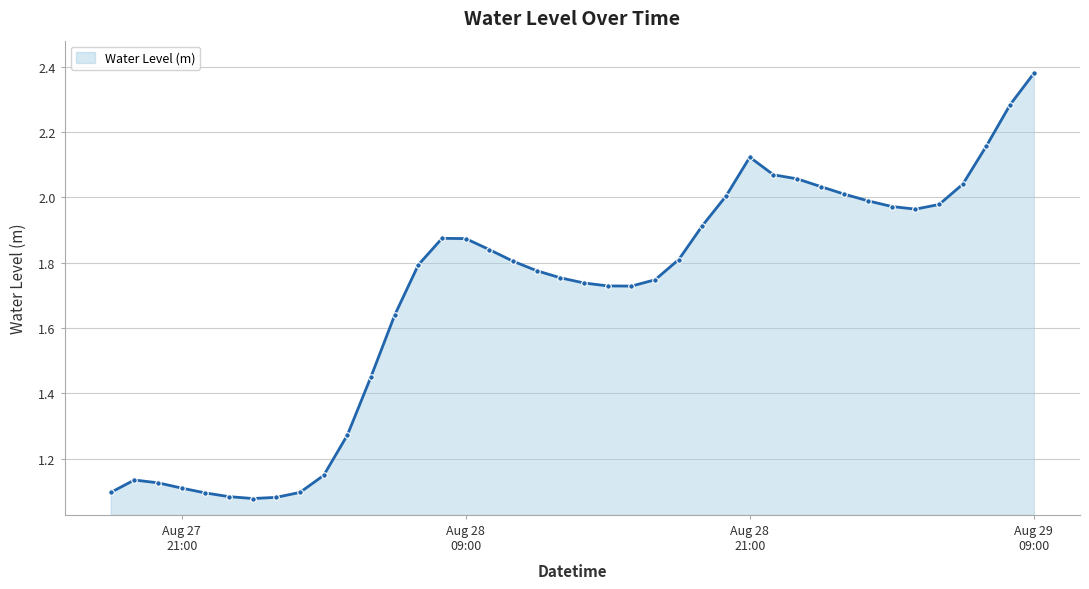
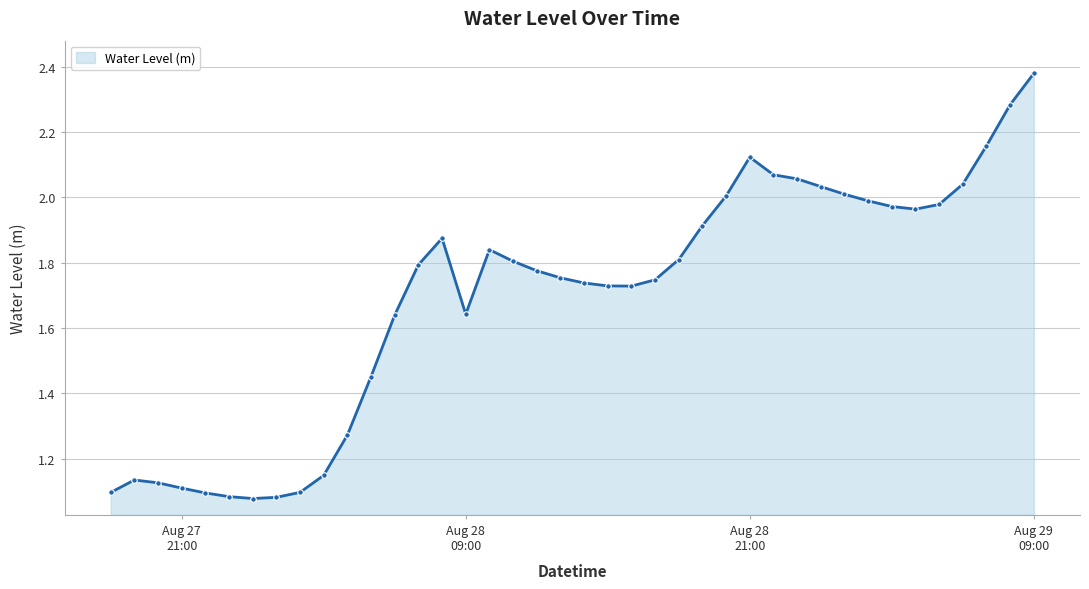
Aug 28 09:00: 1.87 -> 1.64
